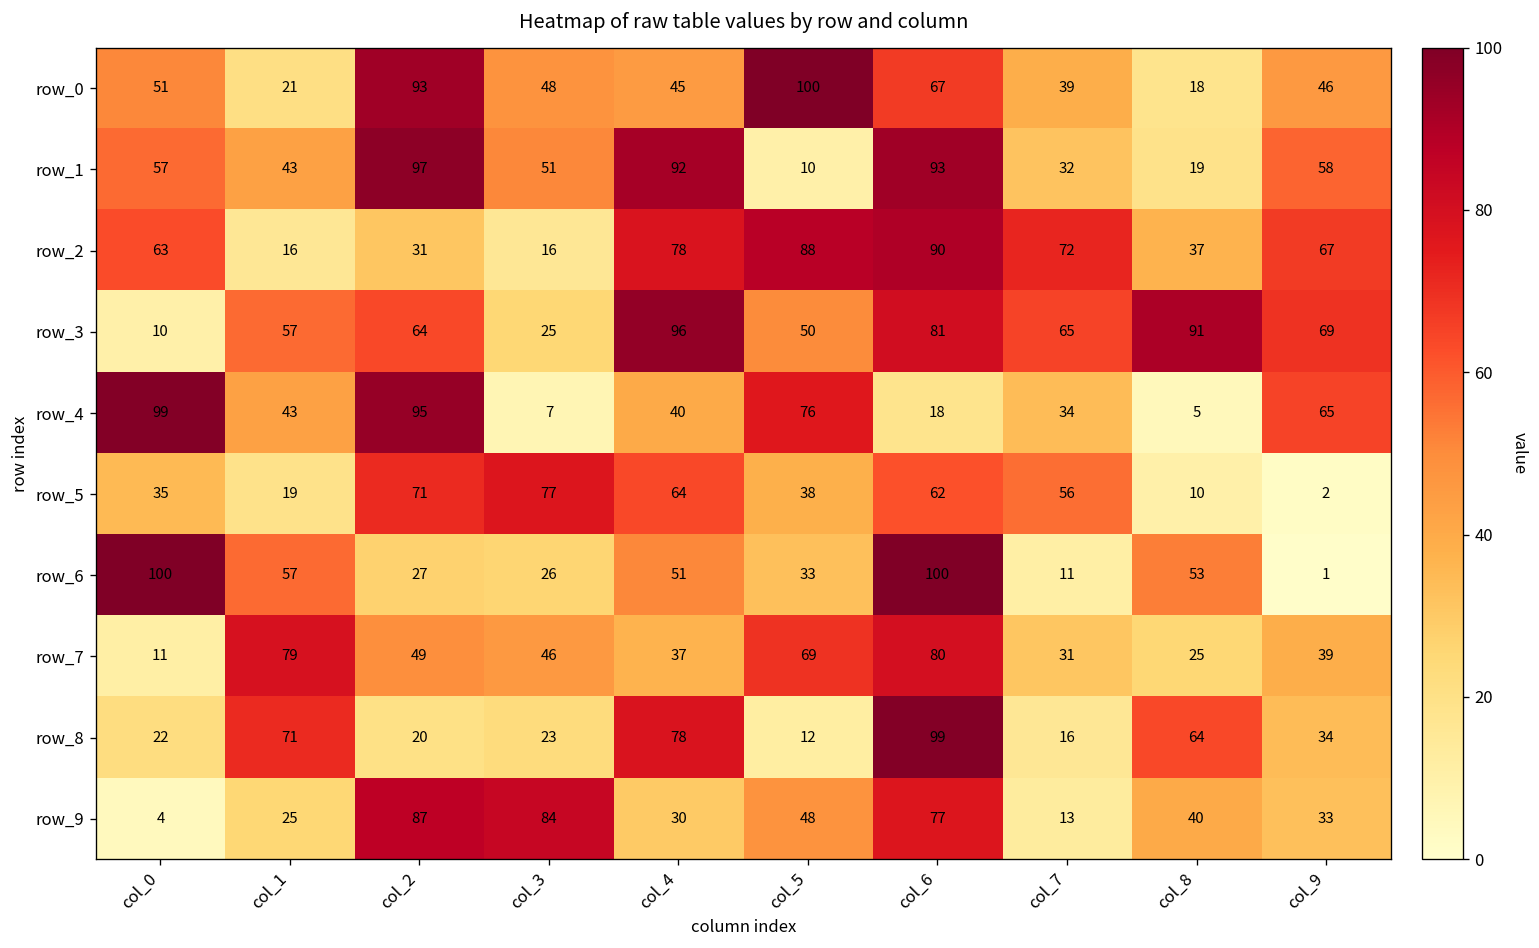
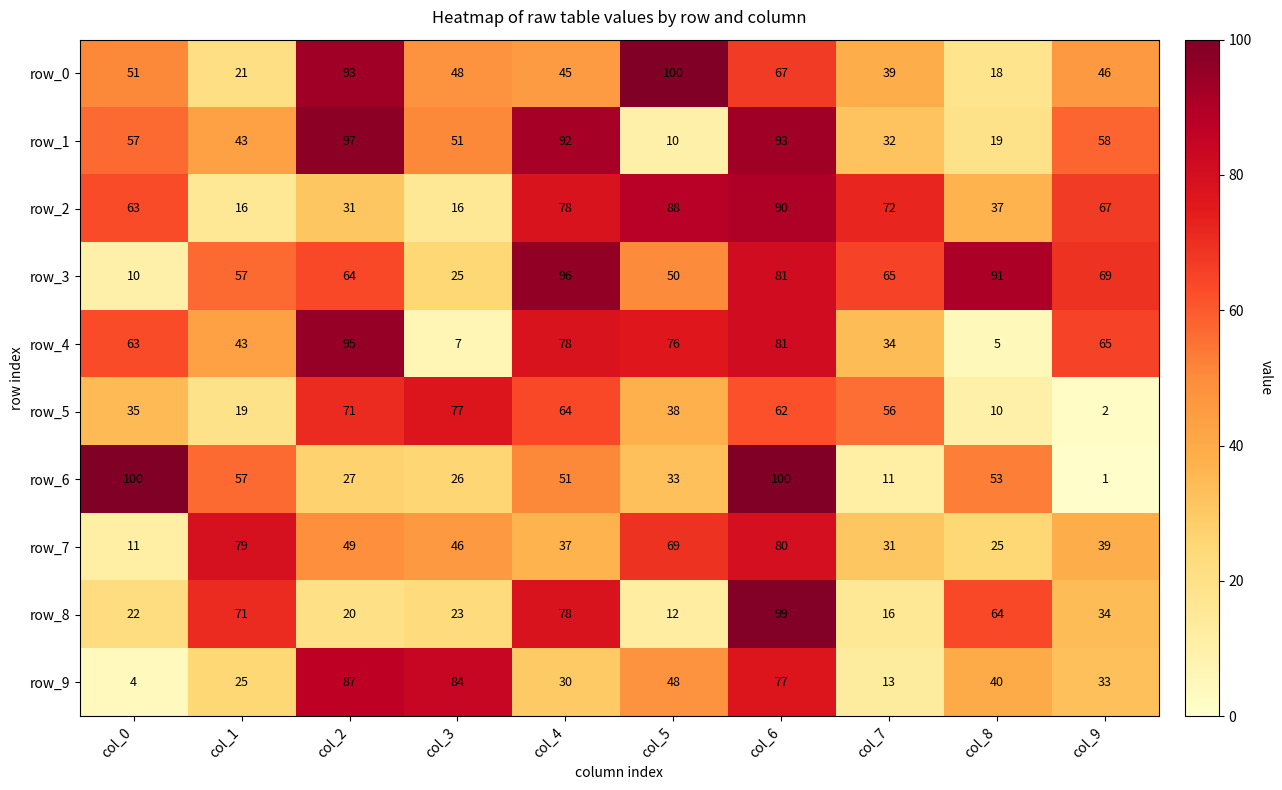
row_4, col_0: 99 -> 63
row_4, col_4: 40 -> 78
row_4, col_6: 18 -> 81
